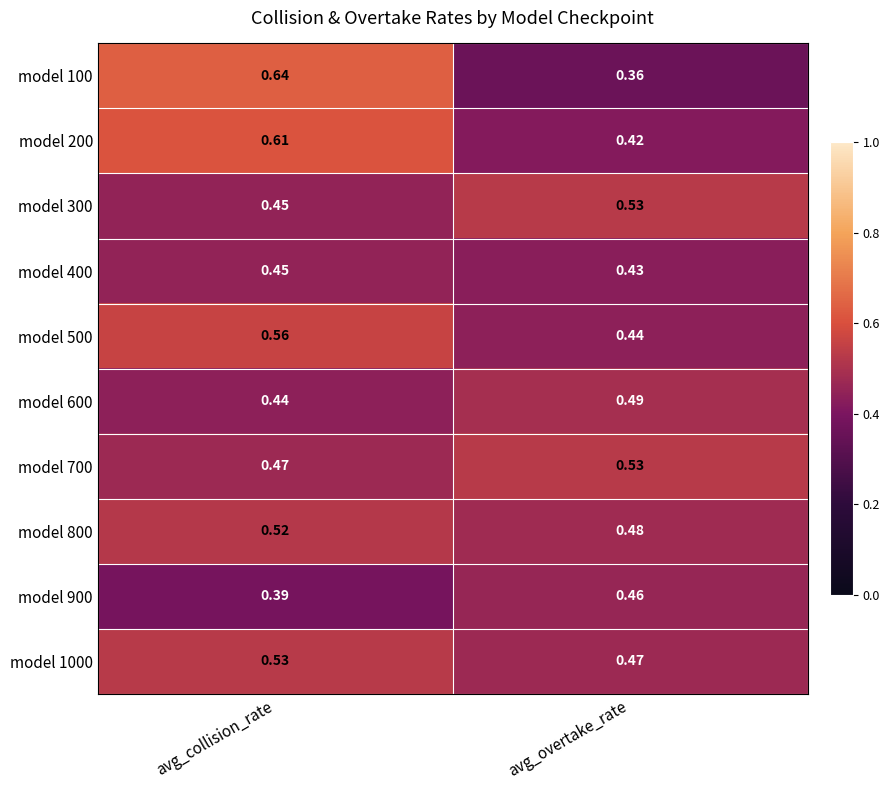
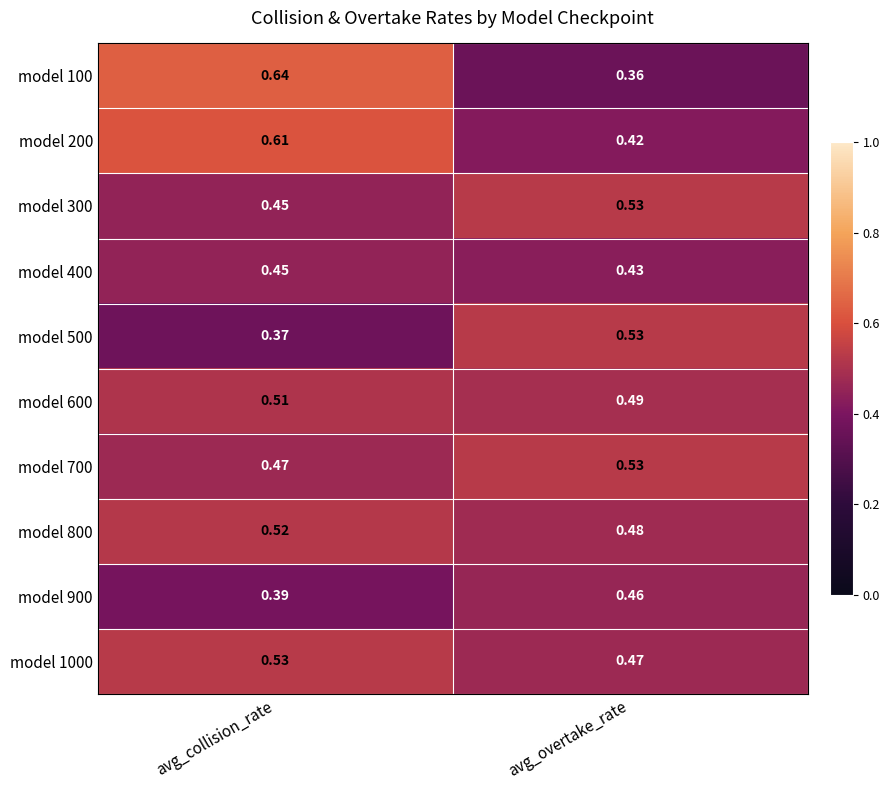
model 500, avg_collision_rate: 0.56 -> 0.37
model 500, avg_overtake_rate: 0.44 -> 0.53
model 600, avg_collision_rate: 0.44 -> 0.51
